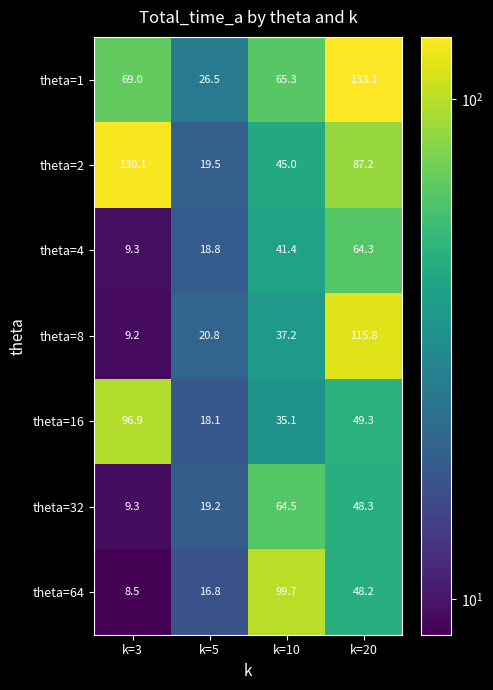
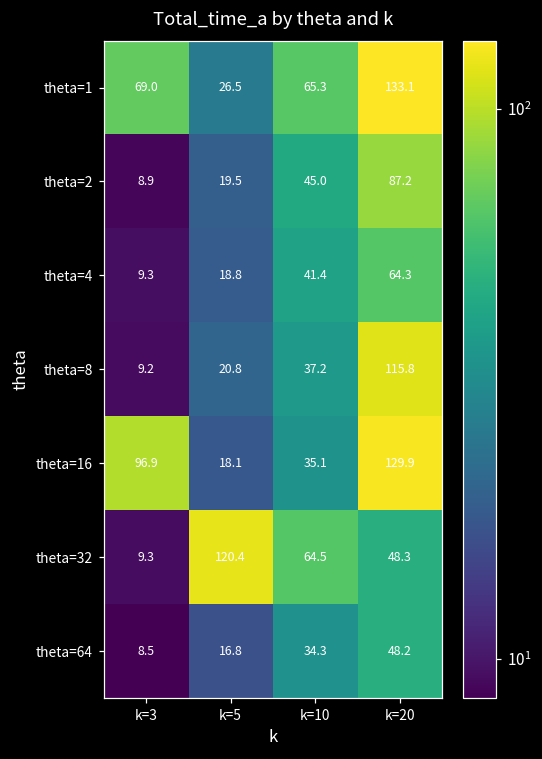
theta=2, k=3: 130.1 -> 8.9
theta=16, k=20: 49.3 -> 129.9
theta=32, k=5: 19.2 -> 120.4
theta=64, k=10: 99.7 -> 34.3
